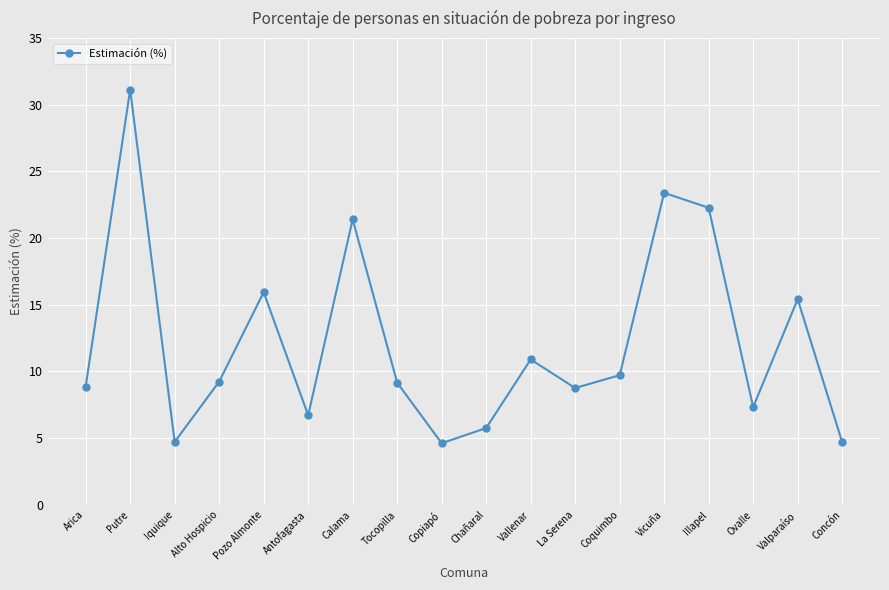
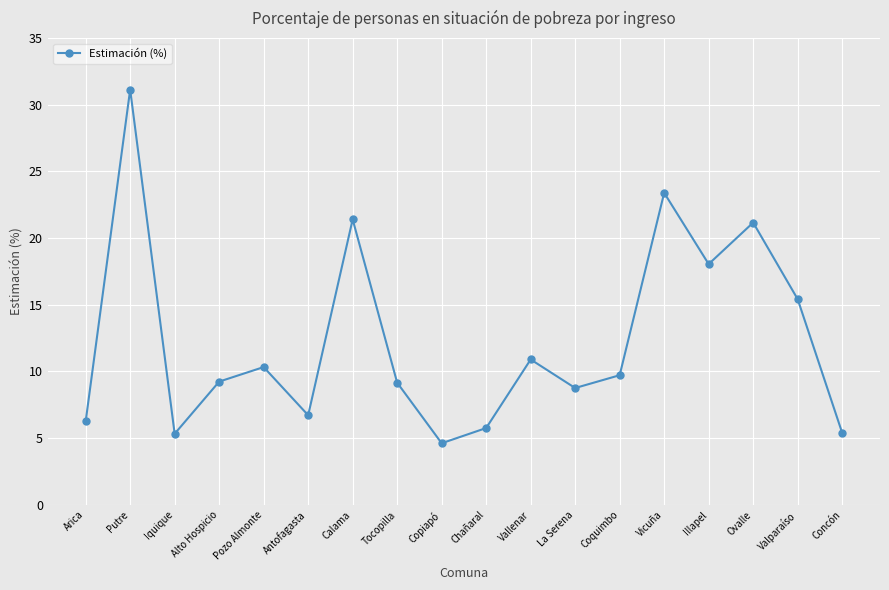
Arica: 8.9 -> 6.3
Iquique: 4.7 -> 5.3
Pozo Almonte: 15.9 -> 10.3
Illapel: 22.3 -> 18.1
Ovalle: 7.3 -> 21.2
Concón: 4.7 -> 5.4
